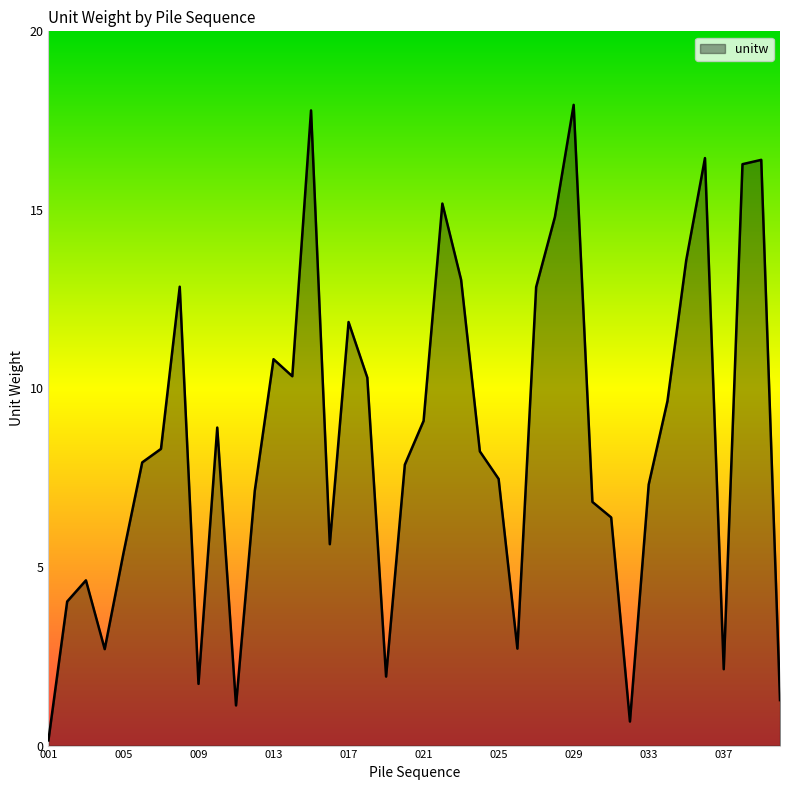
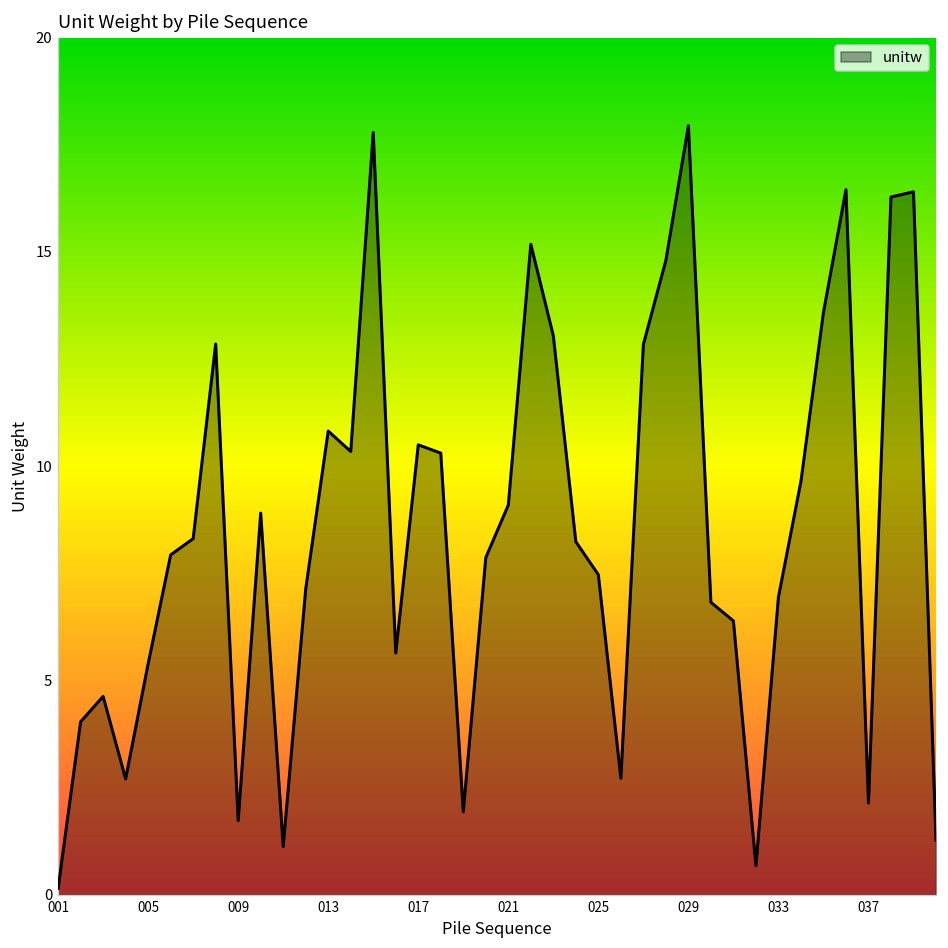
017: 11.9 -> 10.5
033: 7.3 -> 6.9
